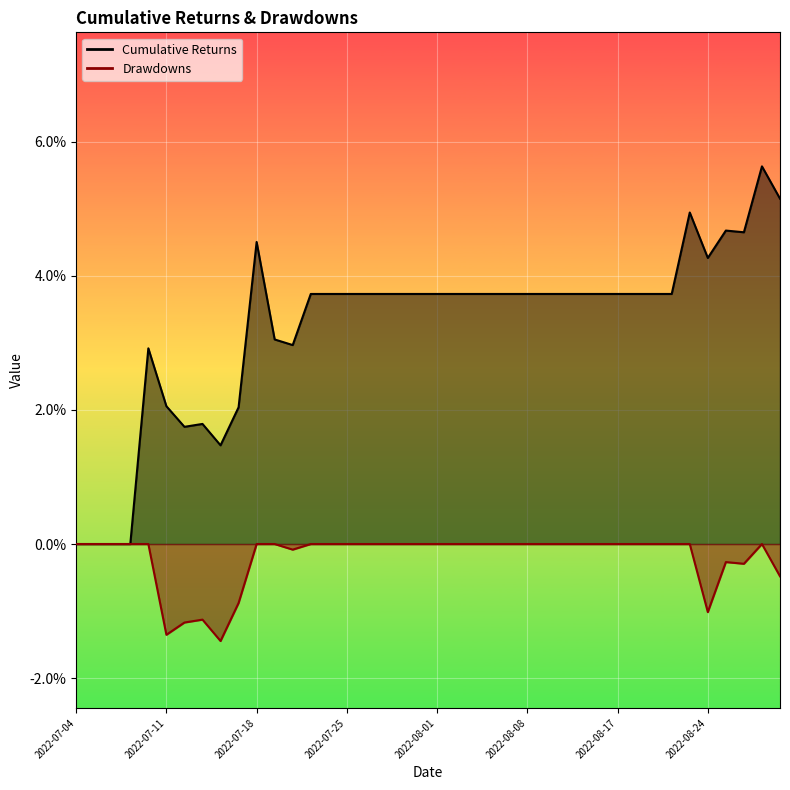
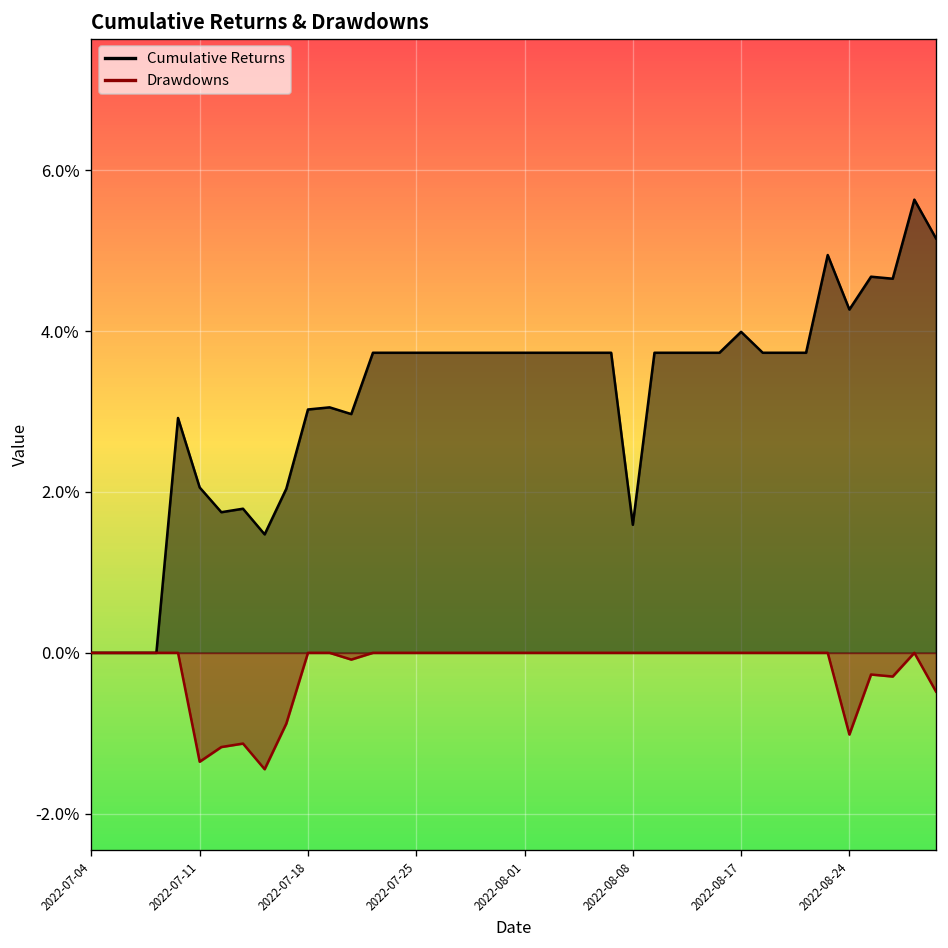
Cumulative Returns, 2022-07-18: 4.5% -> 3.0%
Cumulative Returns, 2022-08-08: 3.7% -> 1.6%
Cumulative Returns, 2022-08-17: 3.7% -> 4.0%
